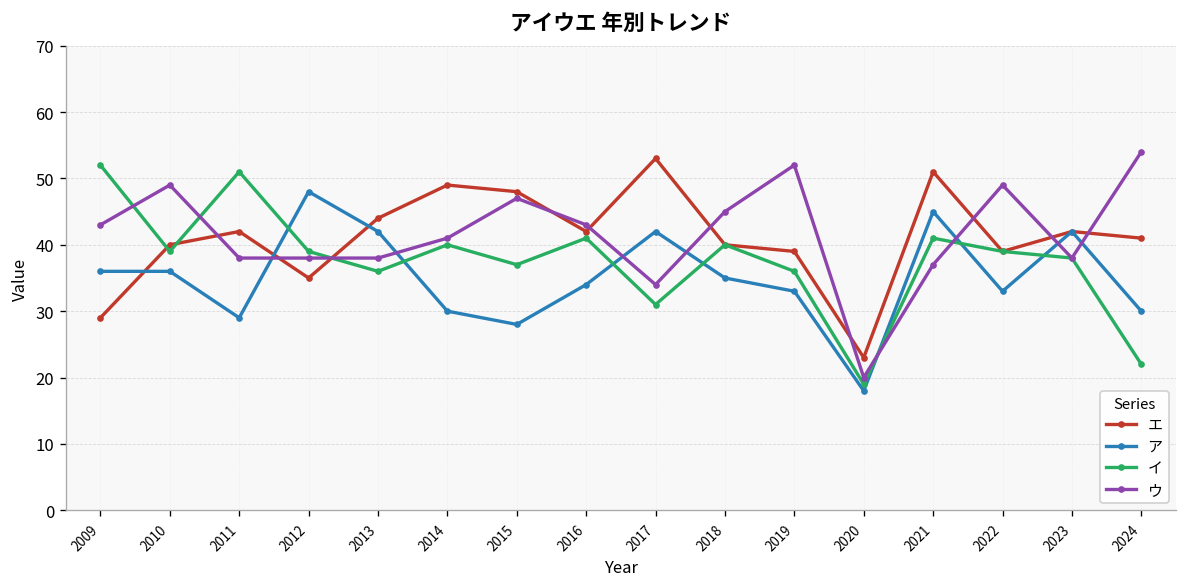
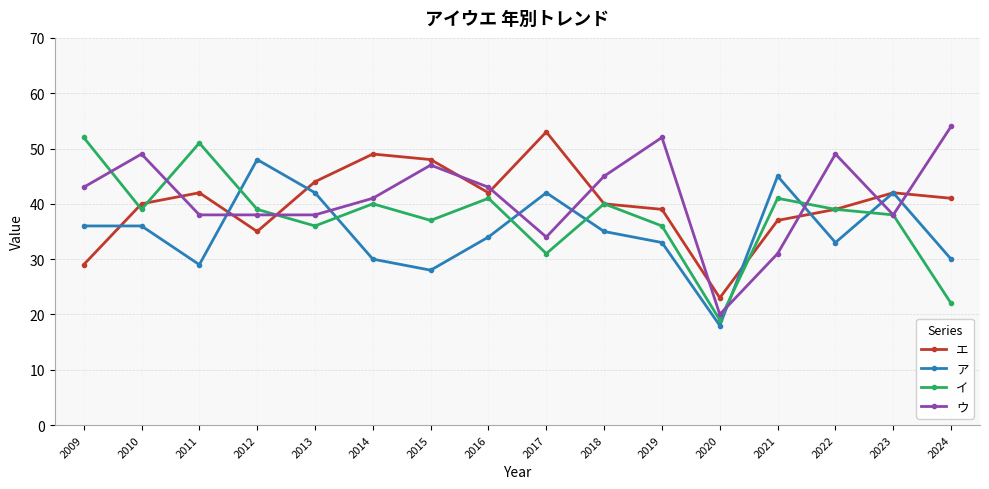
エ, 2021: 51 -> 37
ウ, 2021: 37 -> 31
